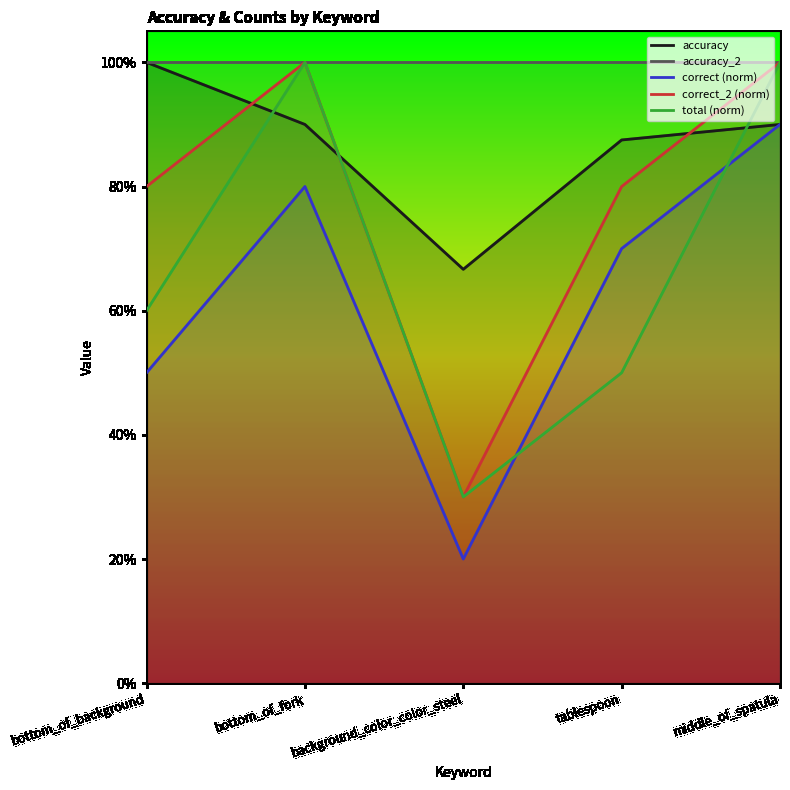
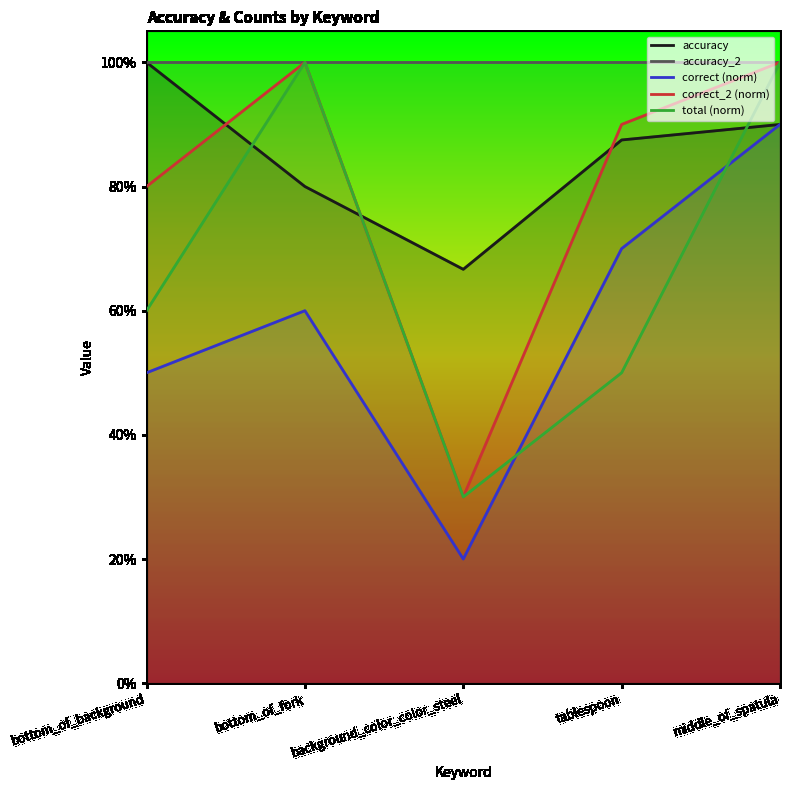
accuracy, bottom_of_fork: 90% -> 80%
correct (norm), bottom_of_fork: 80% -> 60%
correct_2 (norm), tablespoon: 80% -> 90%
